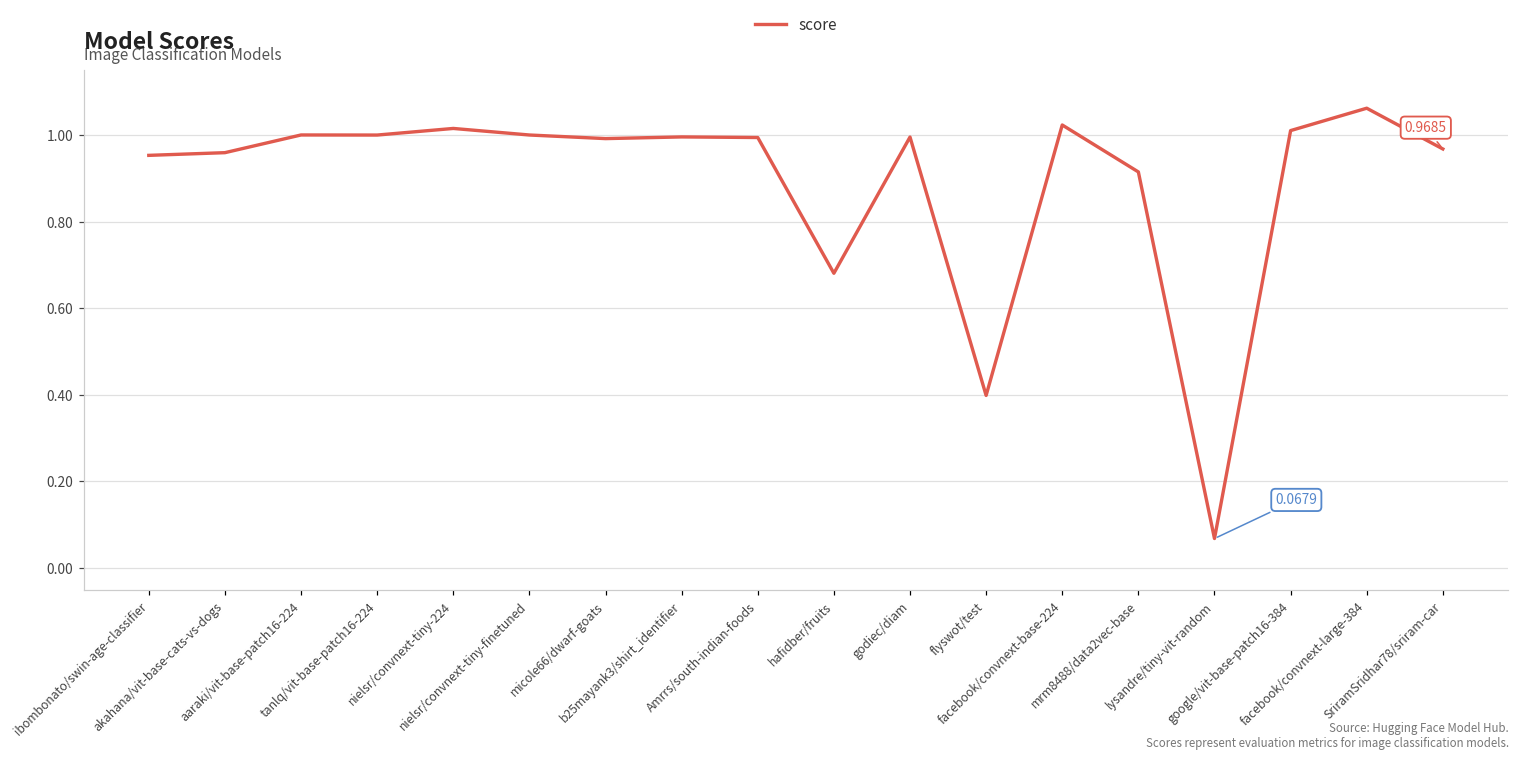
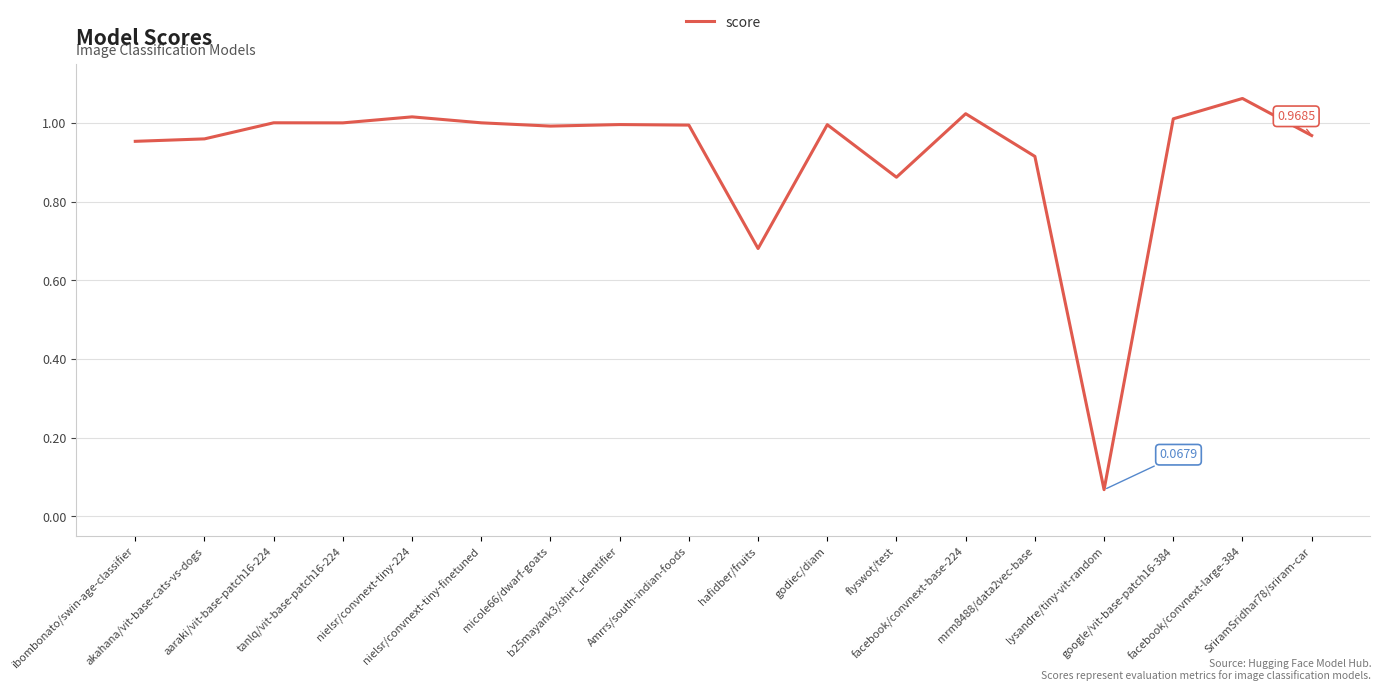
flyswot/test: 0.40 -> 0.86
